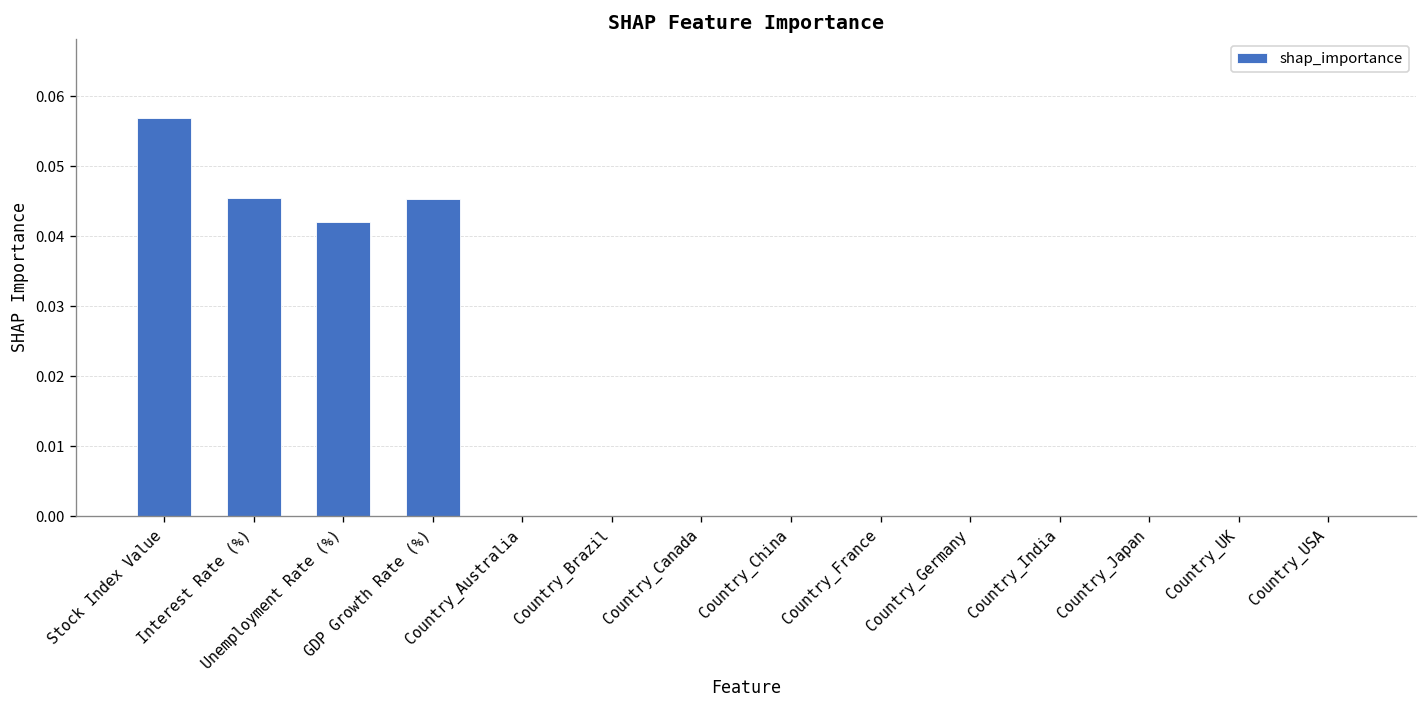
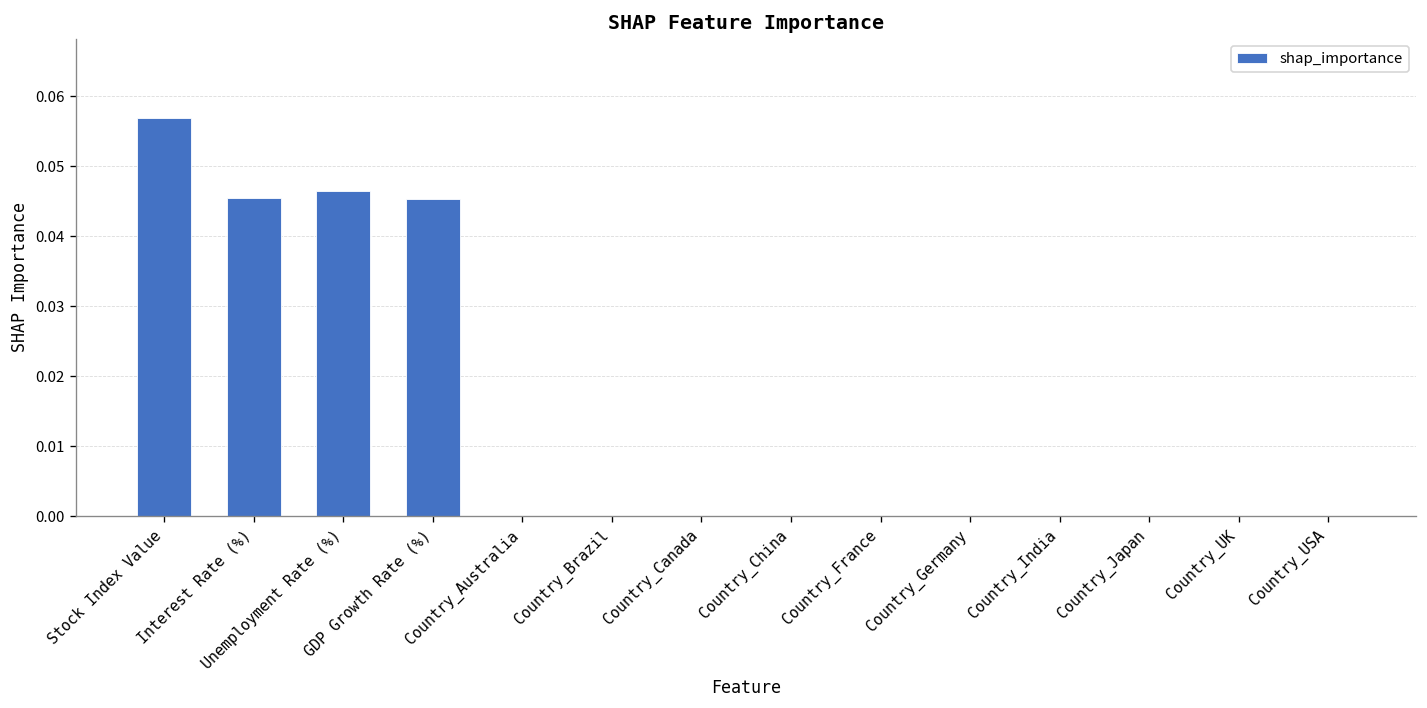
Unemployment Rate (%): 0.042 -> 0.047
